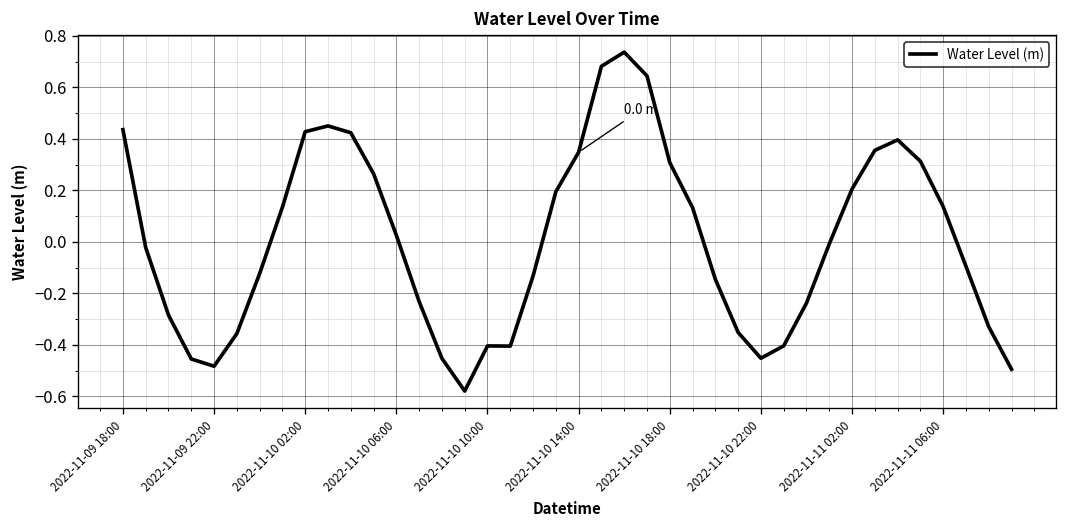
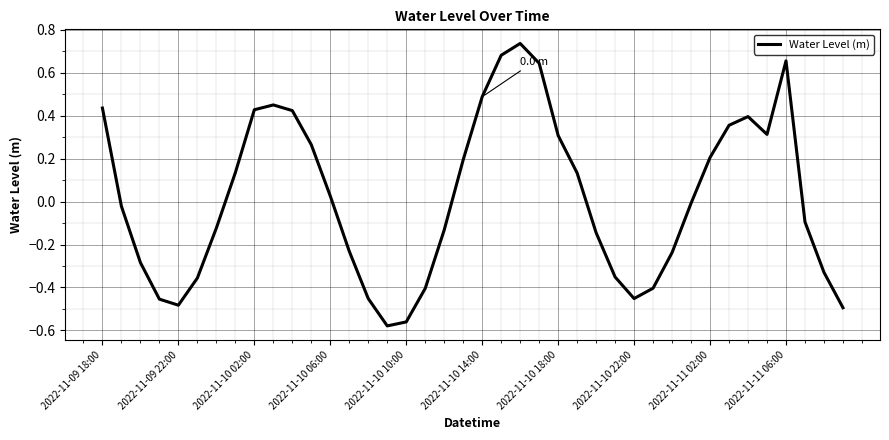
2022-11-10 10:00: -0.40 -> -0.56
2022-11-10 14:00: 0.35 -> 0.49
2022-11-11 06:00: 0.14 -> 0.66
